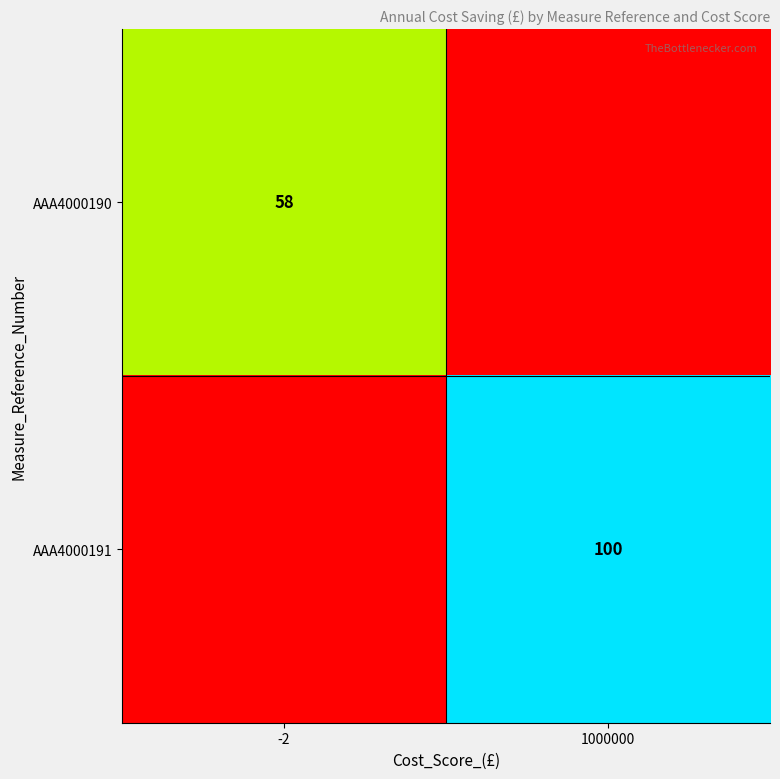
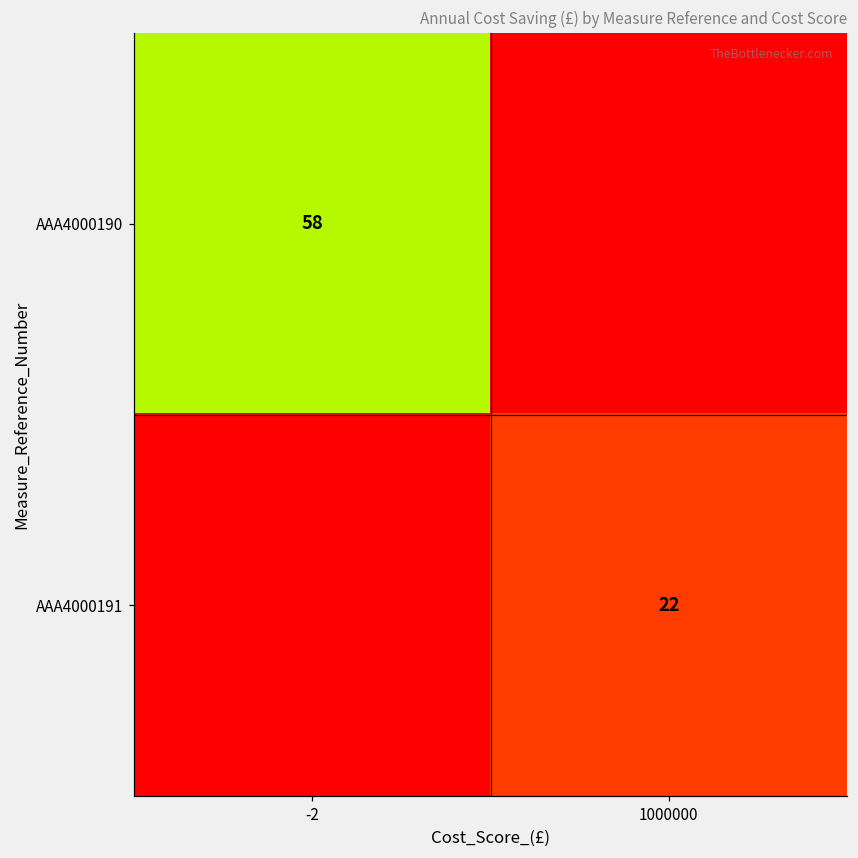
AAA4000191, 1000000: 100 -> 22
